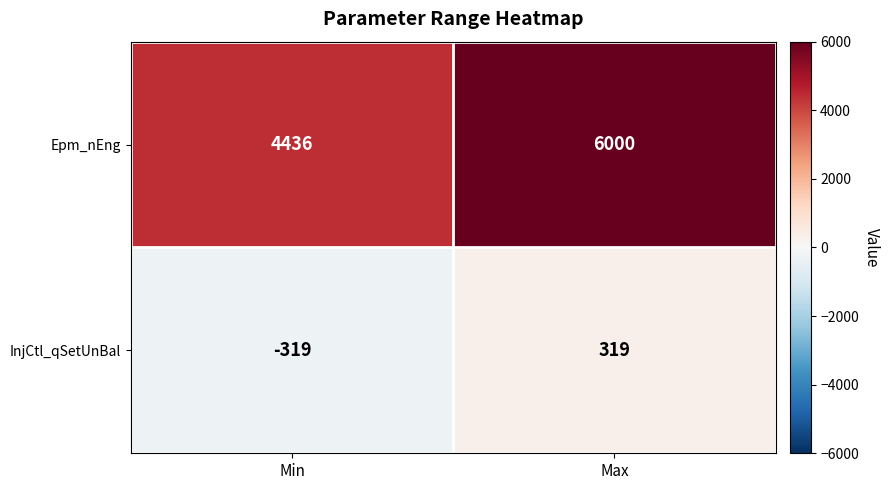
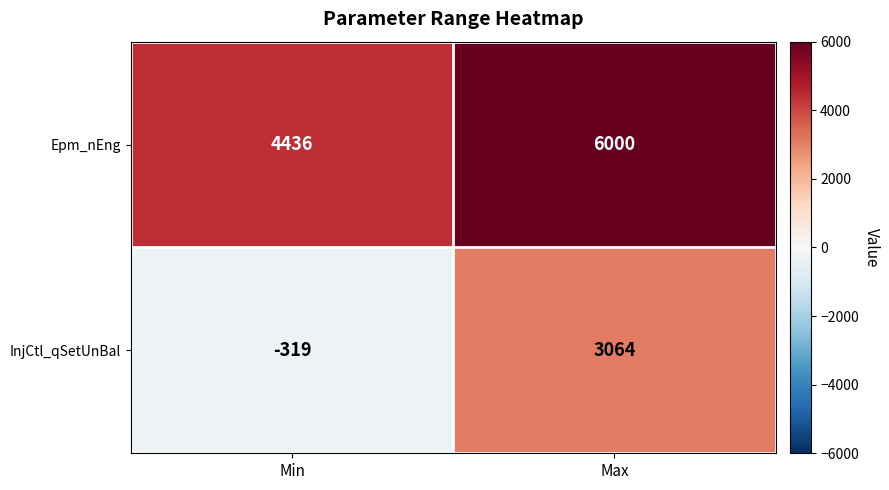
InjCtl_qSetUnBal, Max: 319 -> 3064
